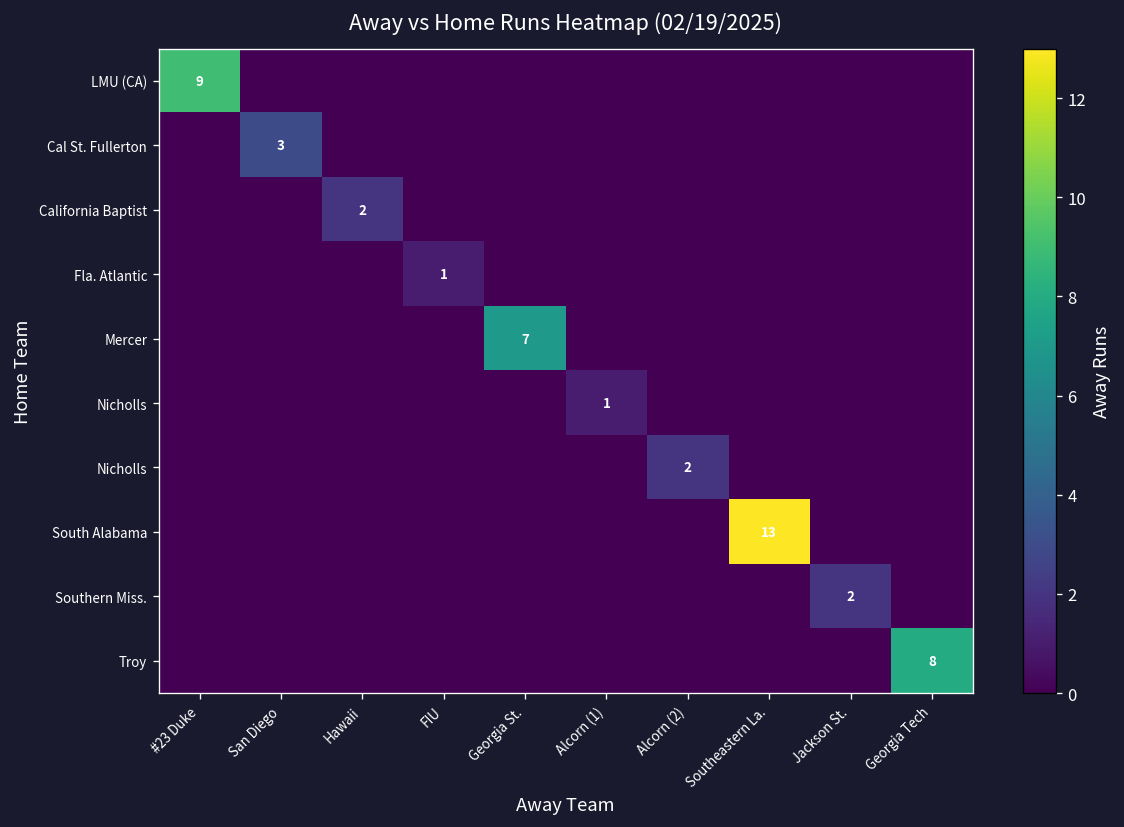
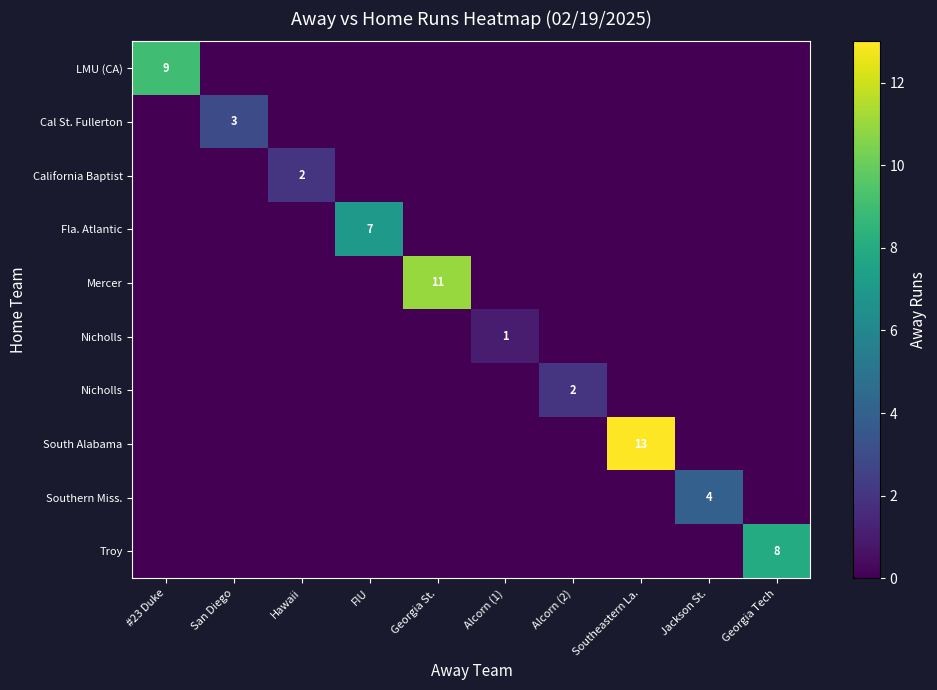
Fla. Atlantic, FIU: 1 -> 7
Mercer, Georgia St.: 7 -> 11
Southern Miss., Jackson St.: 2 -> 4
